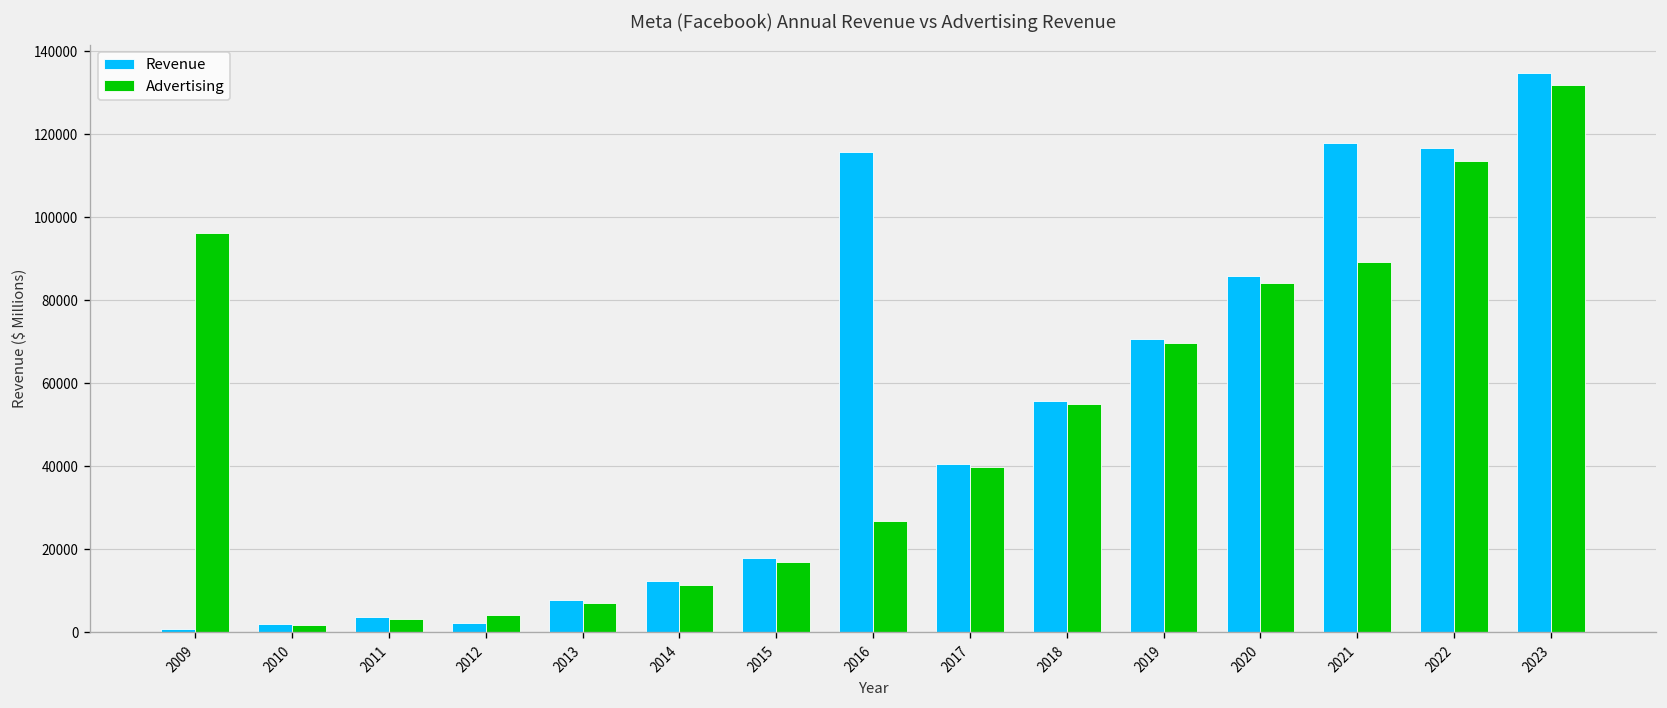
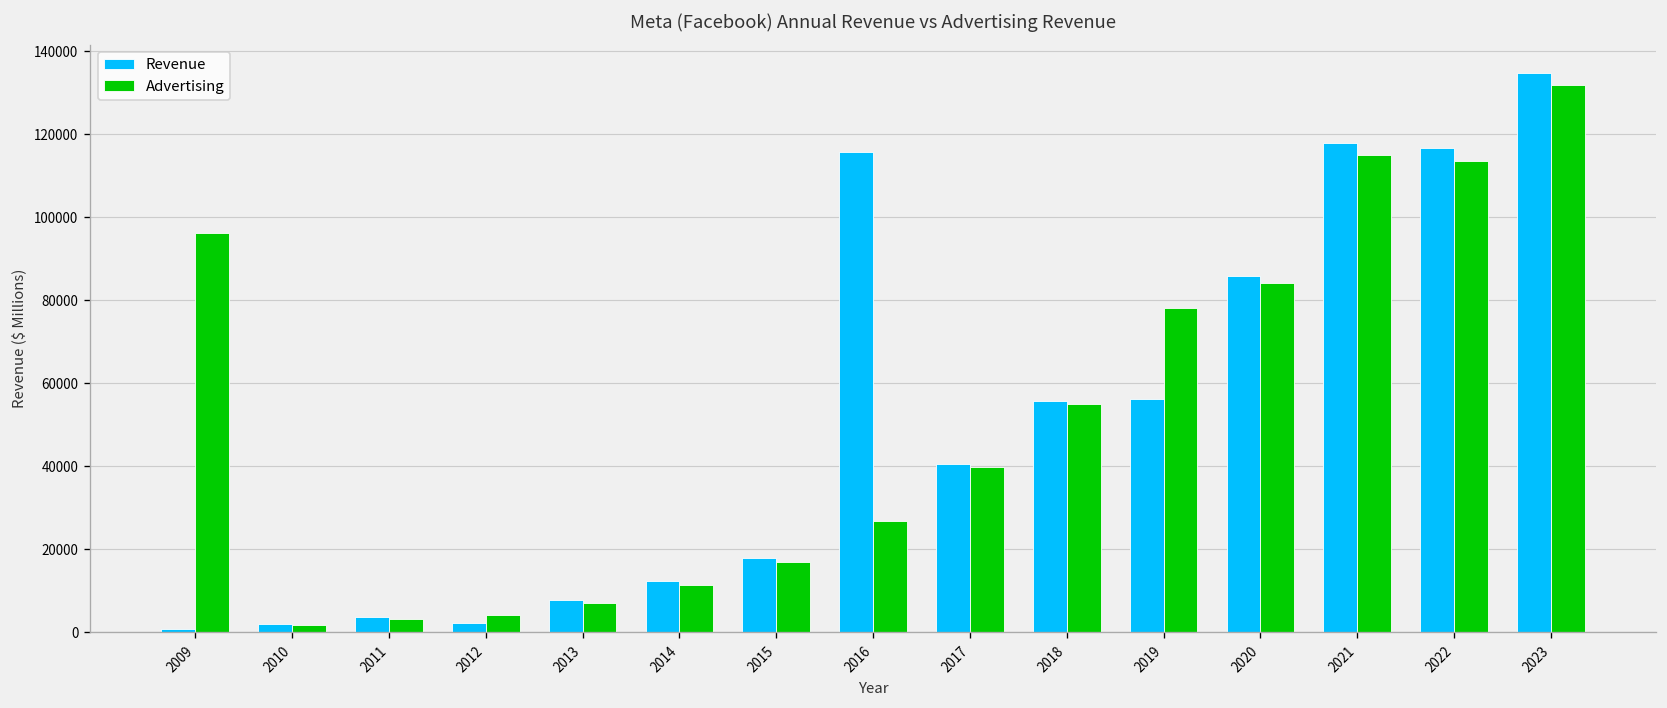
Revenue, 2019: 71000 -> 56000
Advertising, 2019: 70000 -> 78000
Advertising, 2021: 89000 -> 115000
